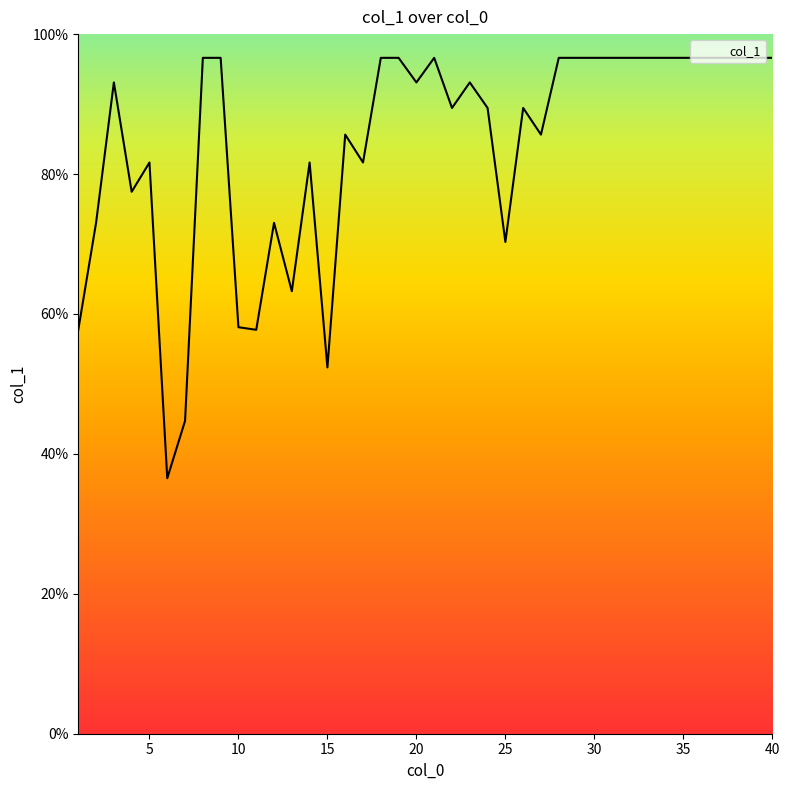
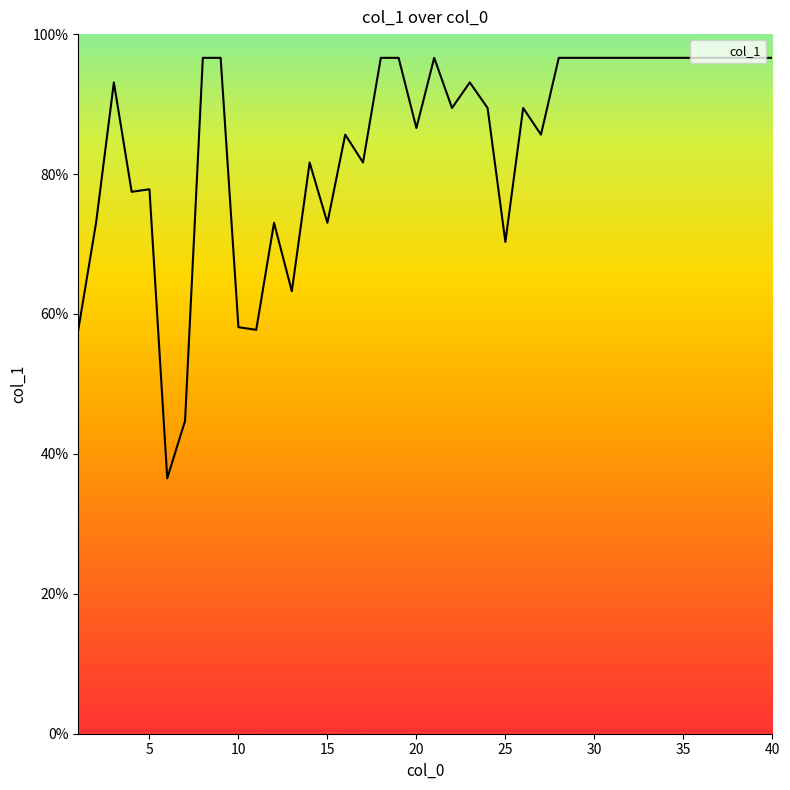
5: 82% -> 78%
15: 52% -> 73%
20: 93% -> 87%
